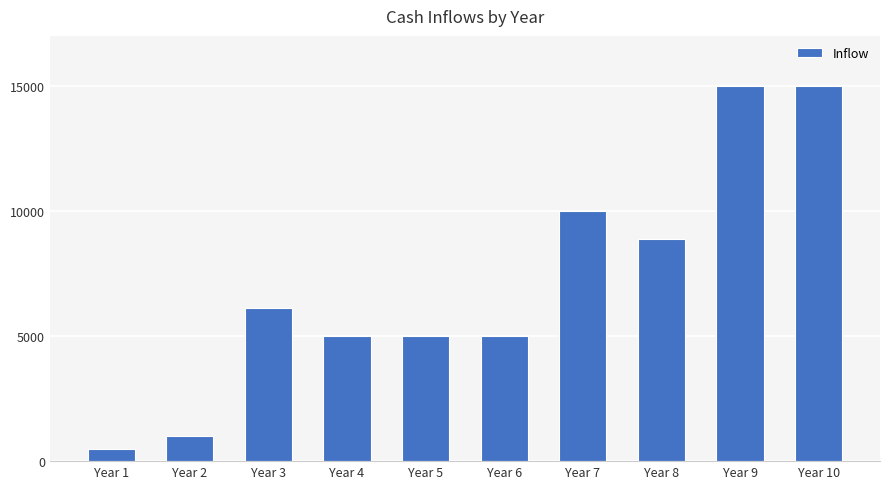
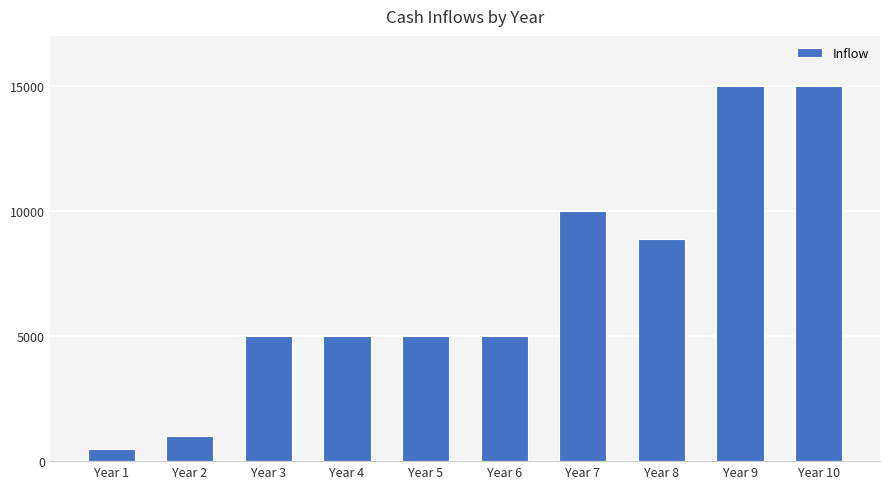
Year 3: 6100 -> 5000
